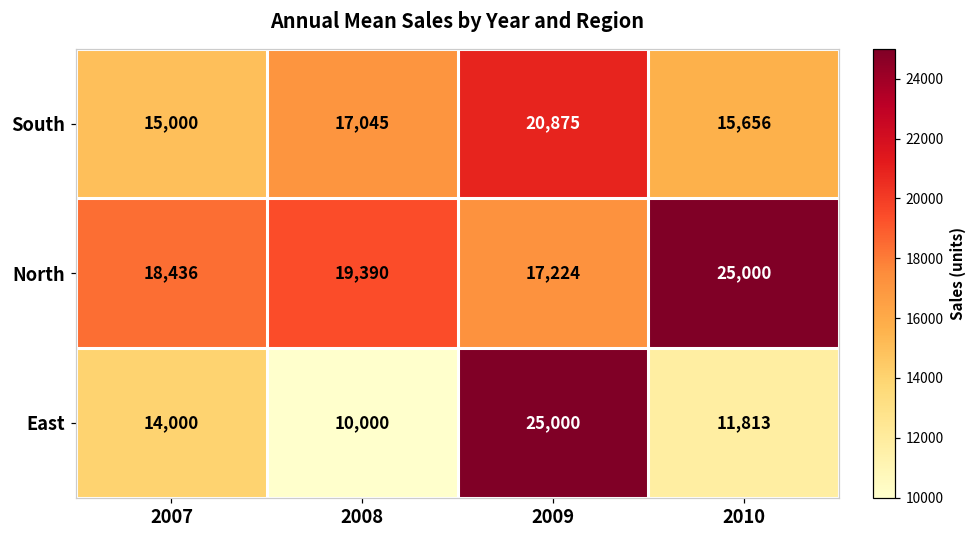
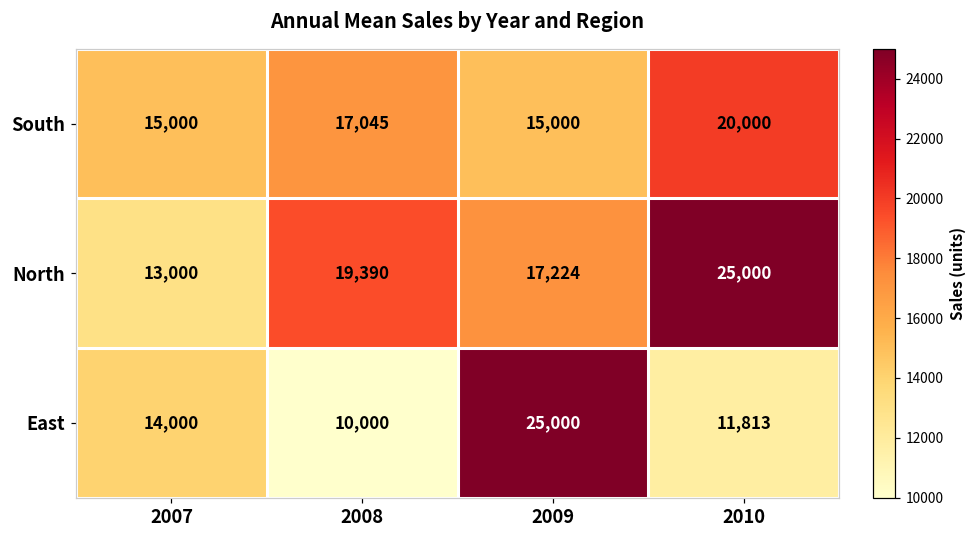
South, 2009: 20,875 -> 15,000
South, 2010: 15,656 -> 20,000
North, 2007: 18,436 -> 13,000
